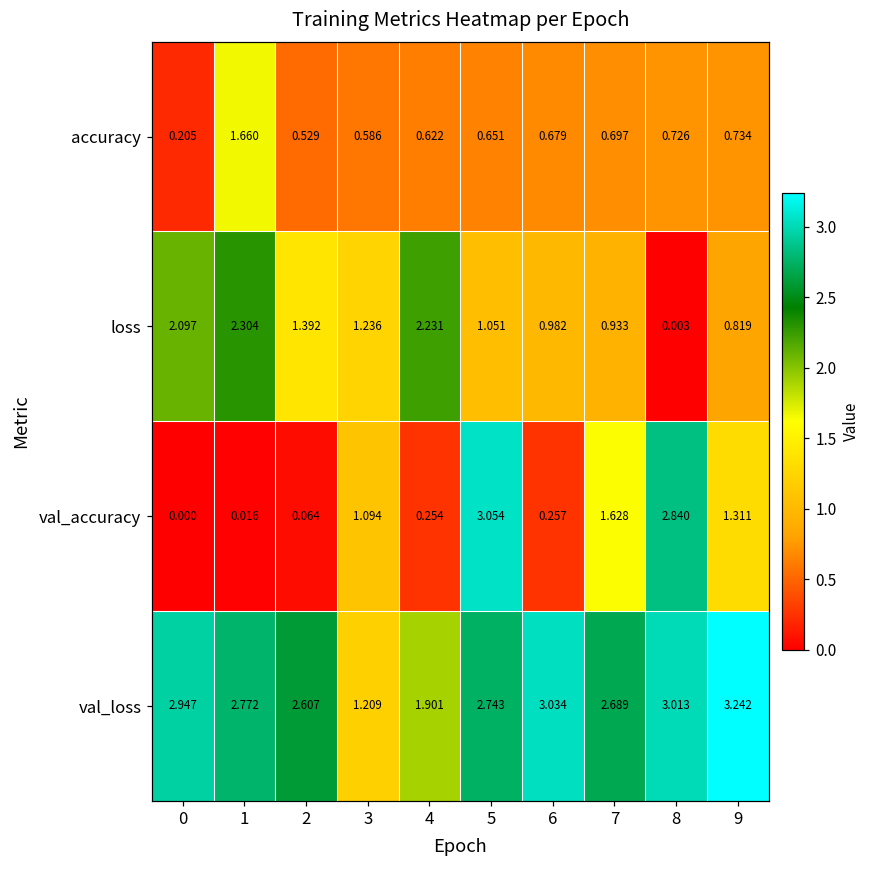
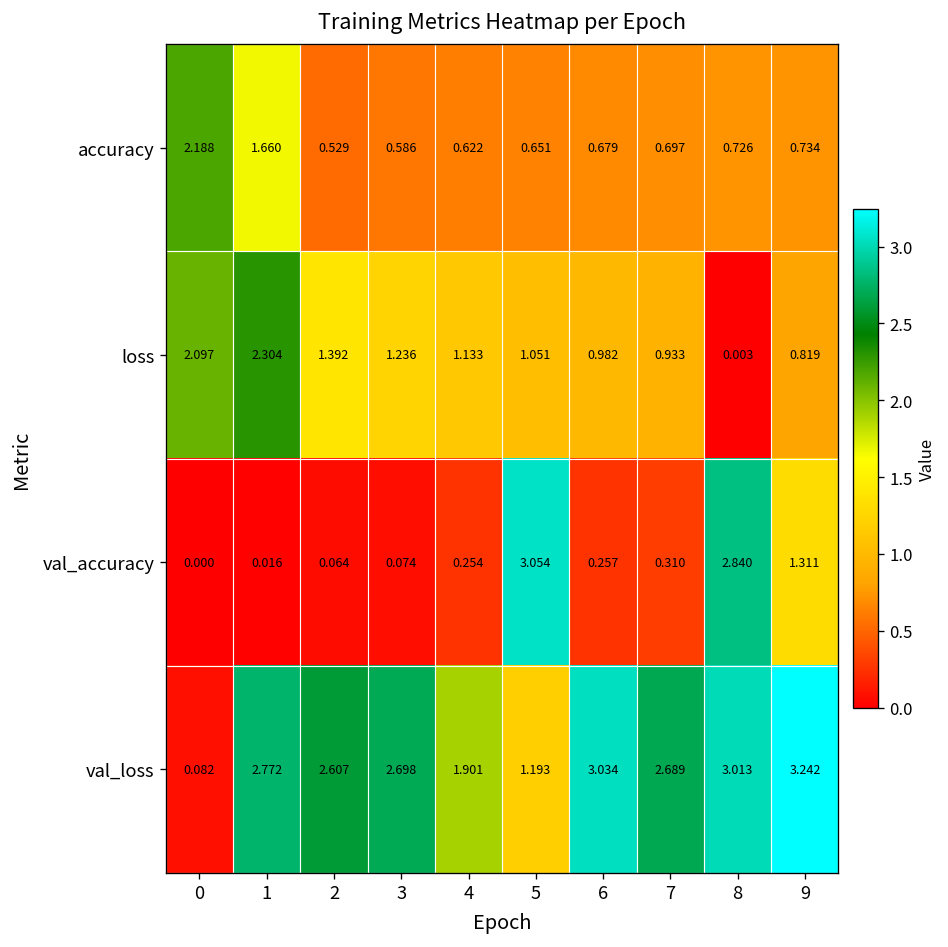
accuracy, 0: 0.205 -> 2.188
loss, 4: 2.231 -> 1.133
val_accuracy, 3: 1.094 -> 0.074
val_accuracy, 7: 1.628 -> 0.310
val_loss, 0: 2.947 -> 0.082
val_loss, 3: 1.209 -> 2.698
val_loss, 5: 2.743 -> 1.193
